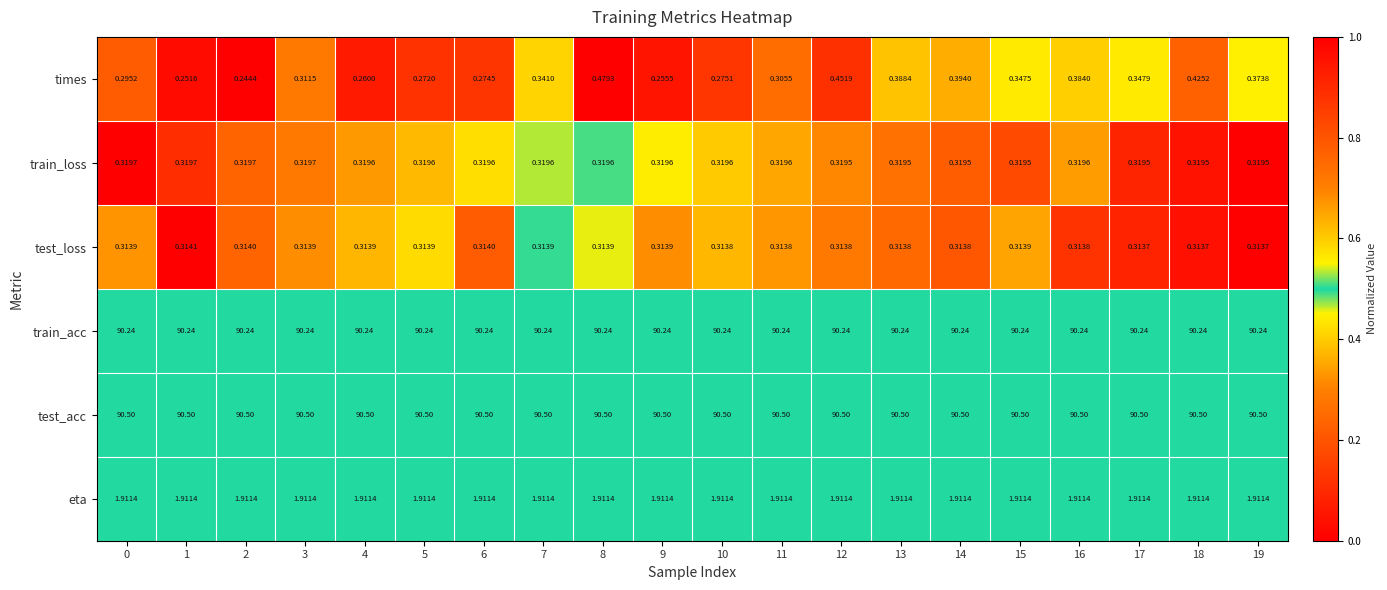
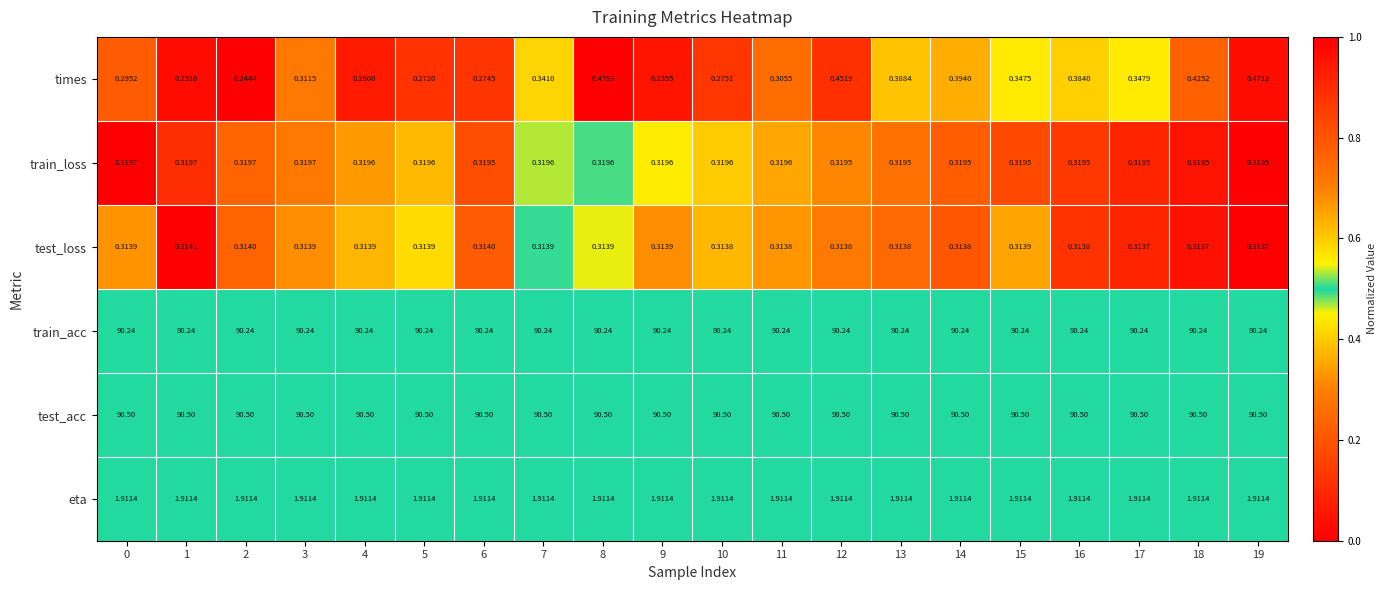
times, 19: 0.3738 -> 0.4712
train_loss, 6: 0.3196 -> 0.3195
train_loss, 16: 0.3196 -> 0.3195
